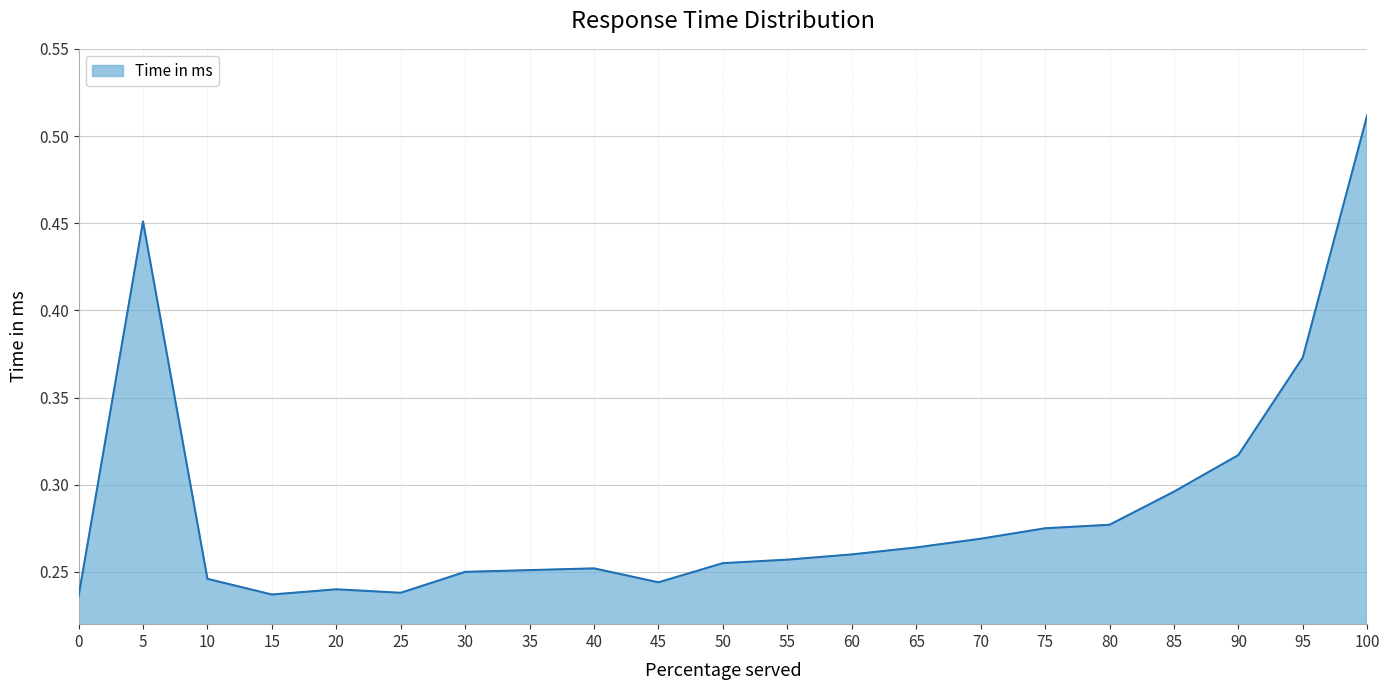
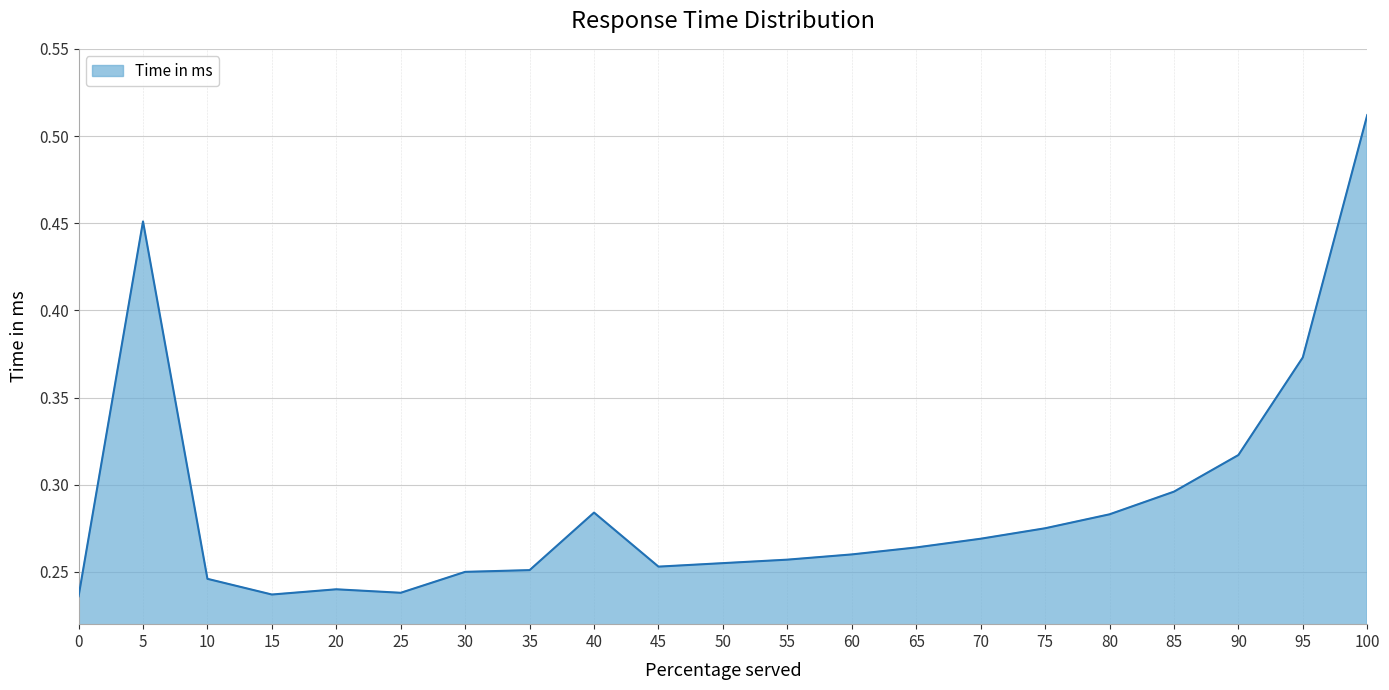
40: 0.252 -> 0.284
45: 0.244 -> 0.253
80: 0.277 -> 0.283
